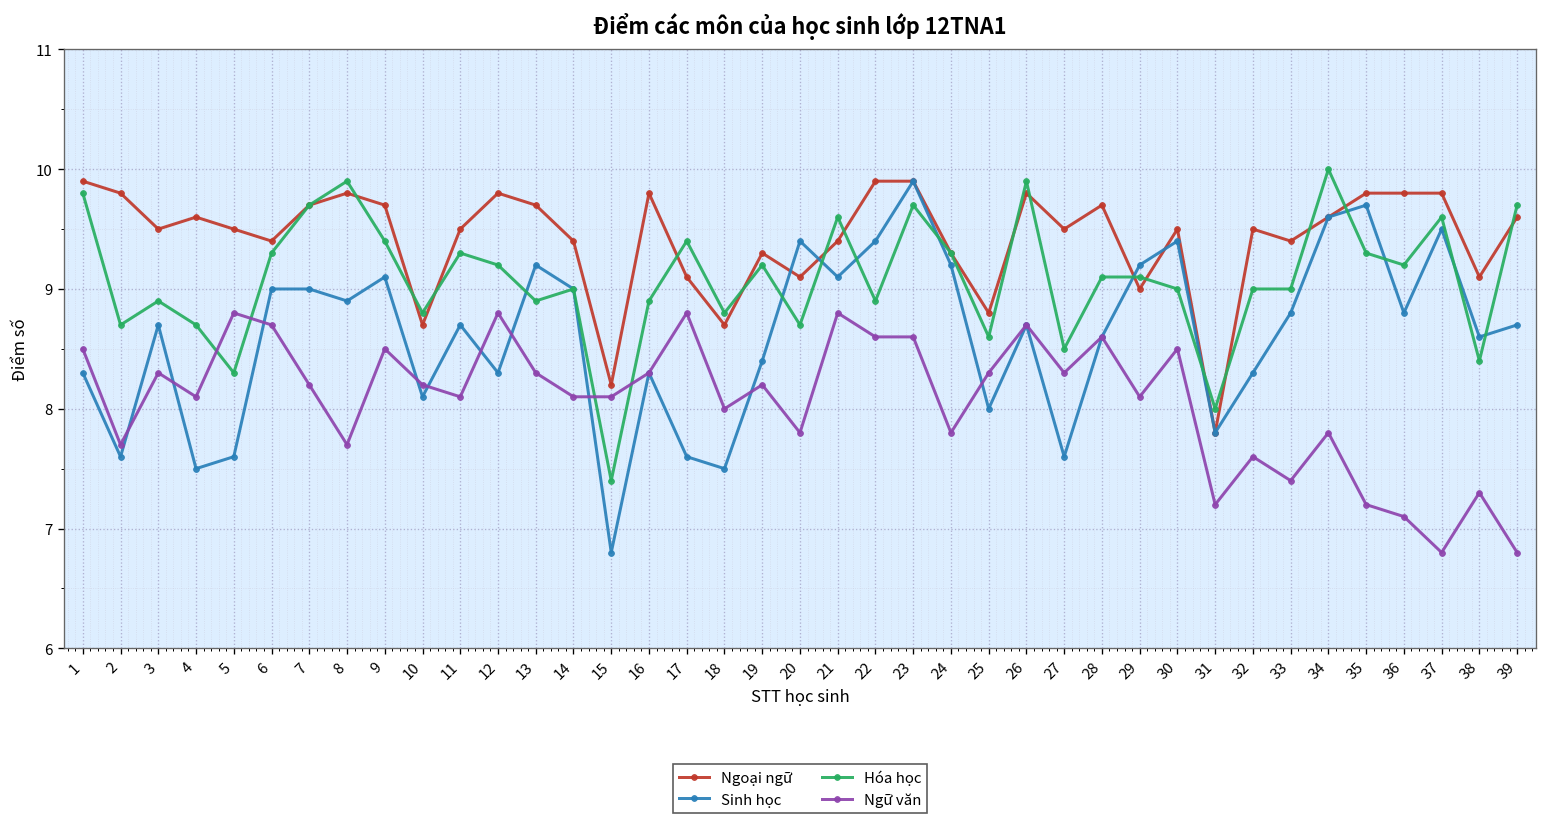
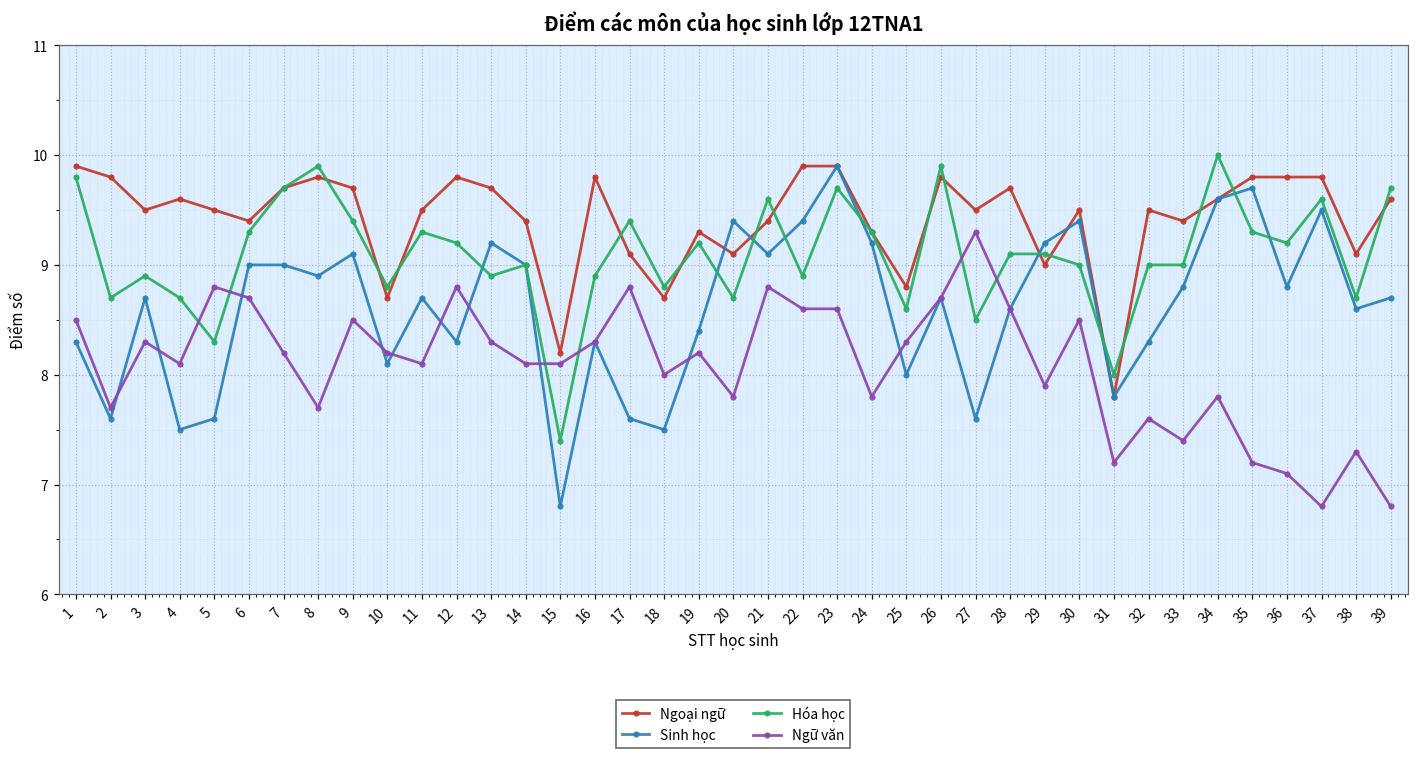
Ngữ văn, 27: 8.3 -> 9.3
Ngữ văn, 29: 8.1 -> 7.9
Hóa học, 38: 8.4 -> 8.7
